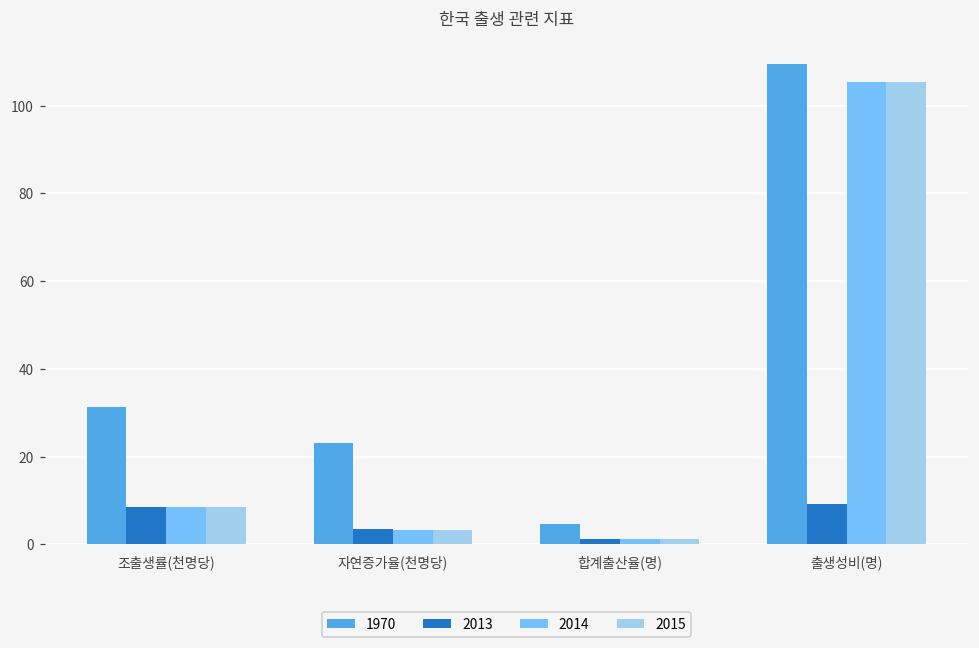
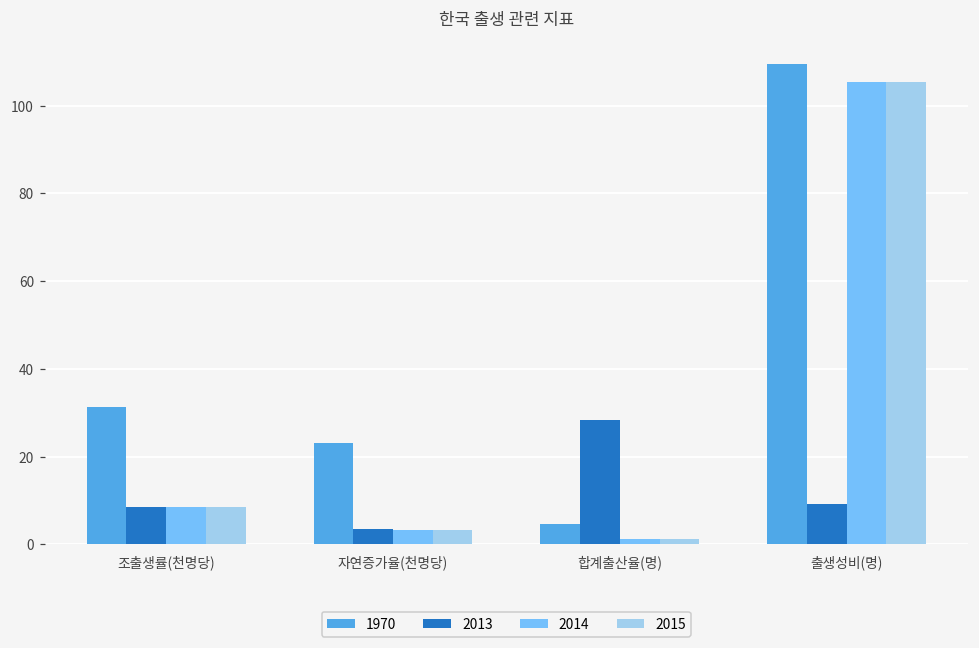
2013, 합계출산율(명): 1 -> 28
